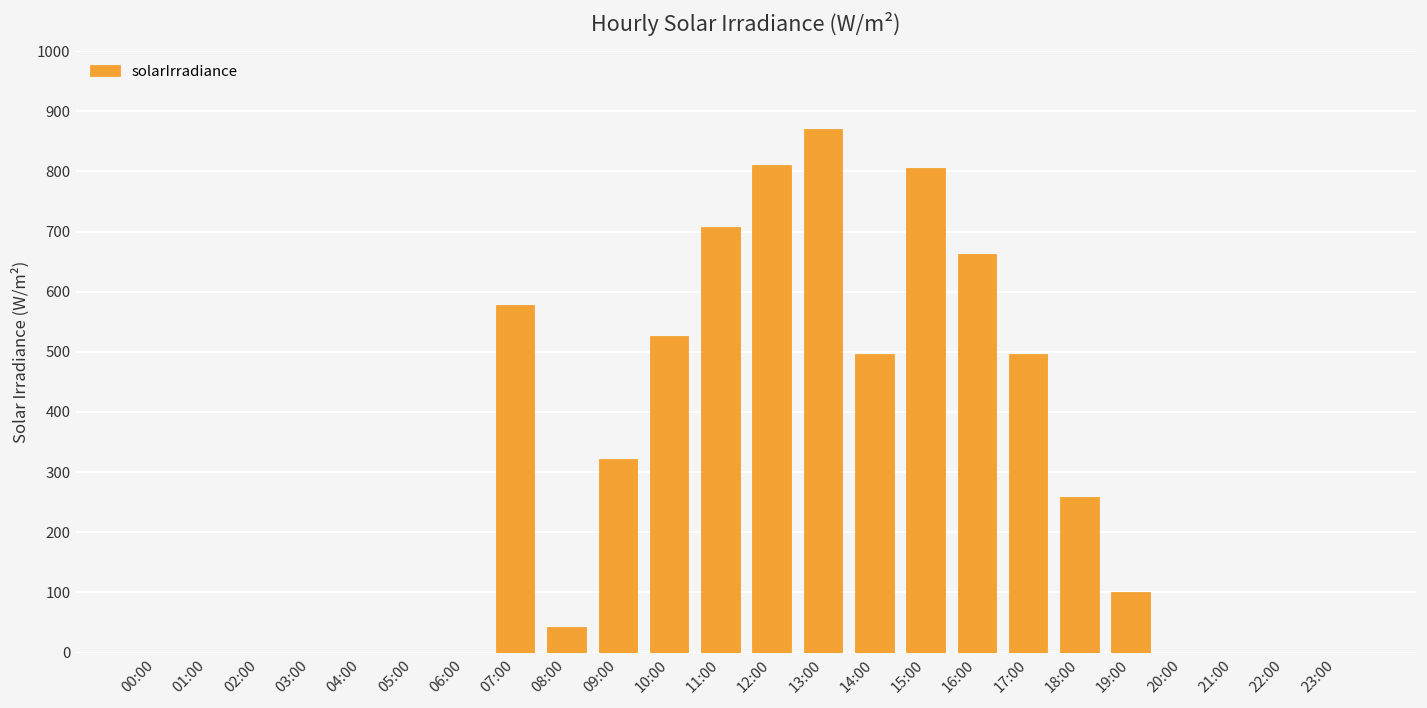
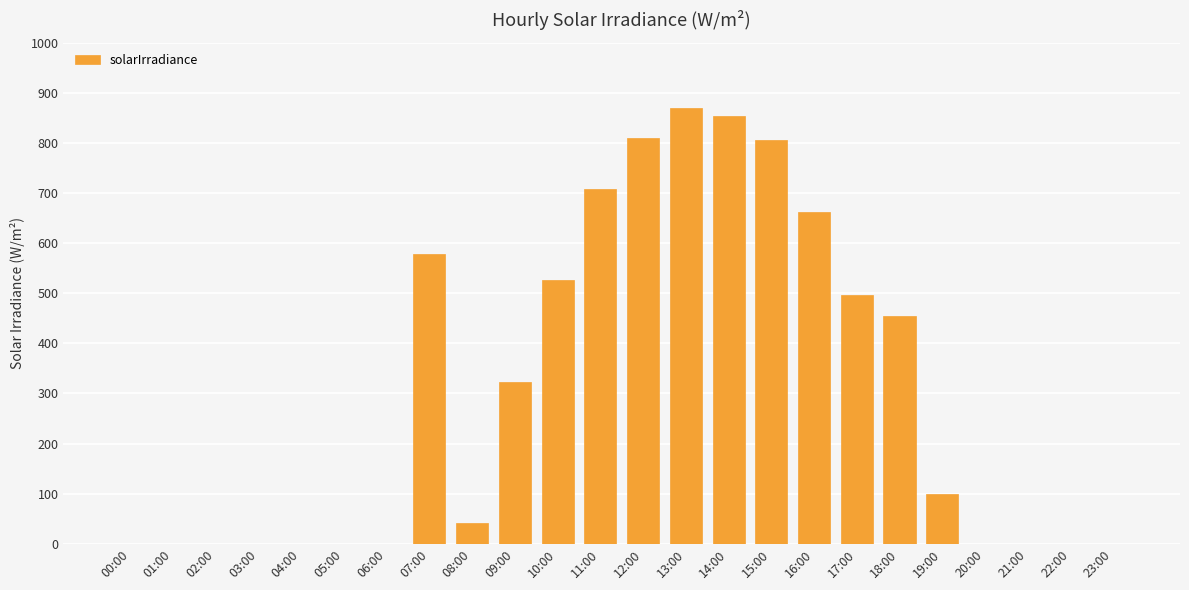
14:00: 500 -> 850
18:00: 260 -> 450
